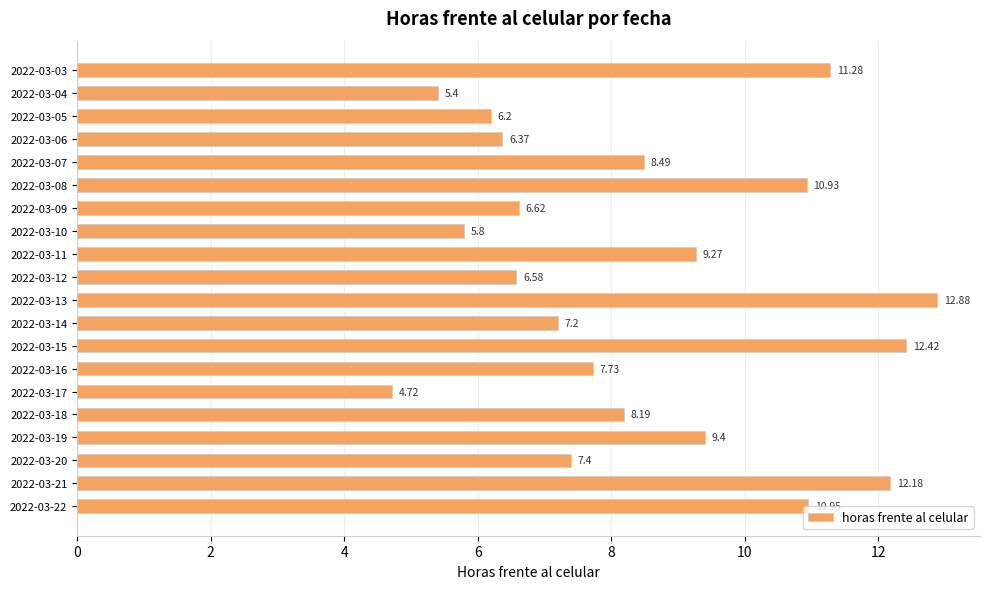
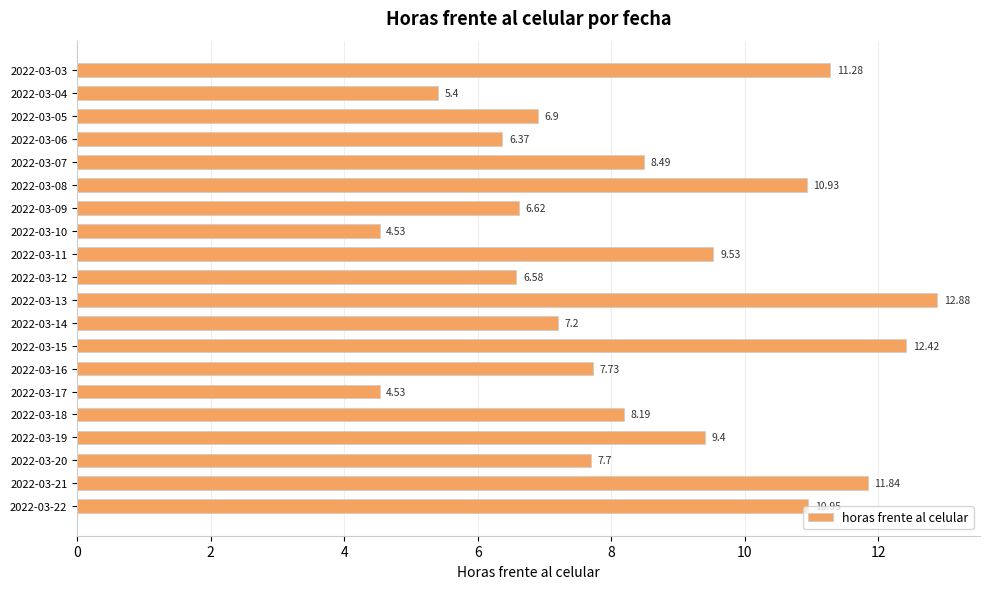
2022-03-05: 6.2 -> 6.9
2022-03-10: 5.8 -> 4.53
2022-03-11: 9.27 -> 9.53
2022-03-17: 4.72 -> 4.53
2022-03-20: 7.4 -> 7.7
2022-03-21: 12.18 -> 11.84
